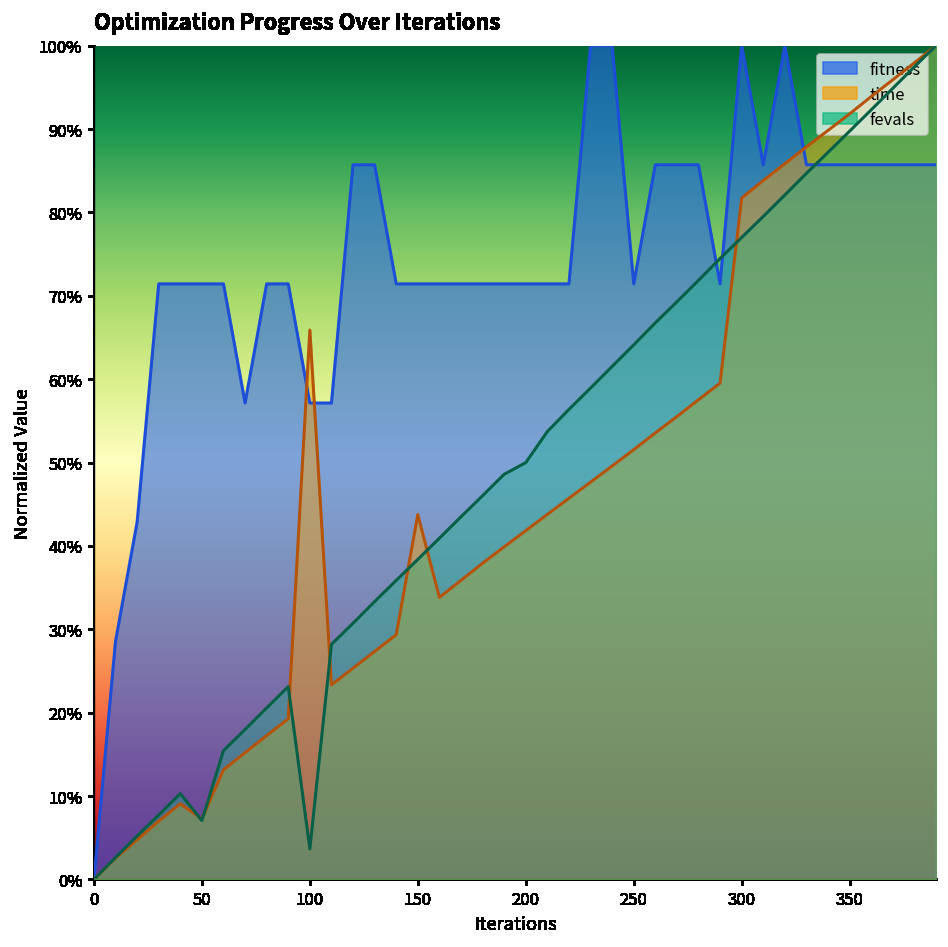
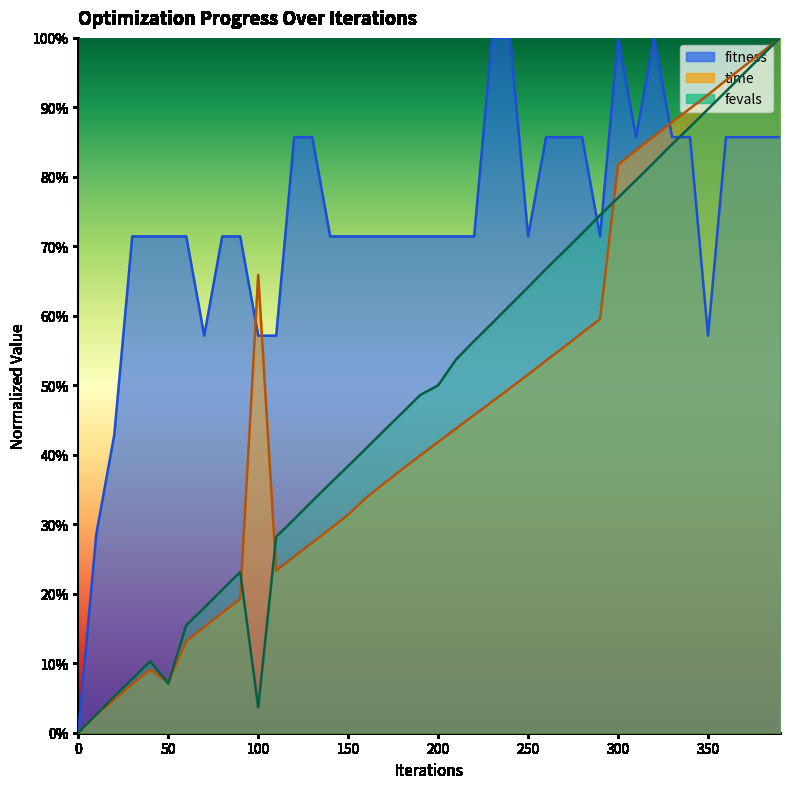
time, 150: 44% -> 31%
fitness, 350: 86% -> 57%
